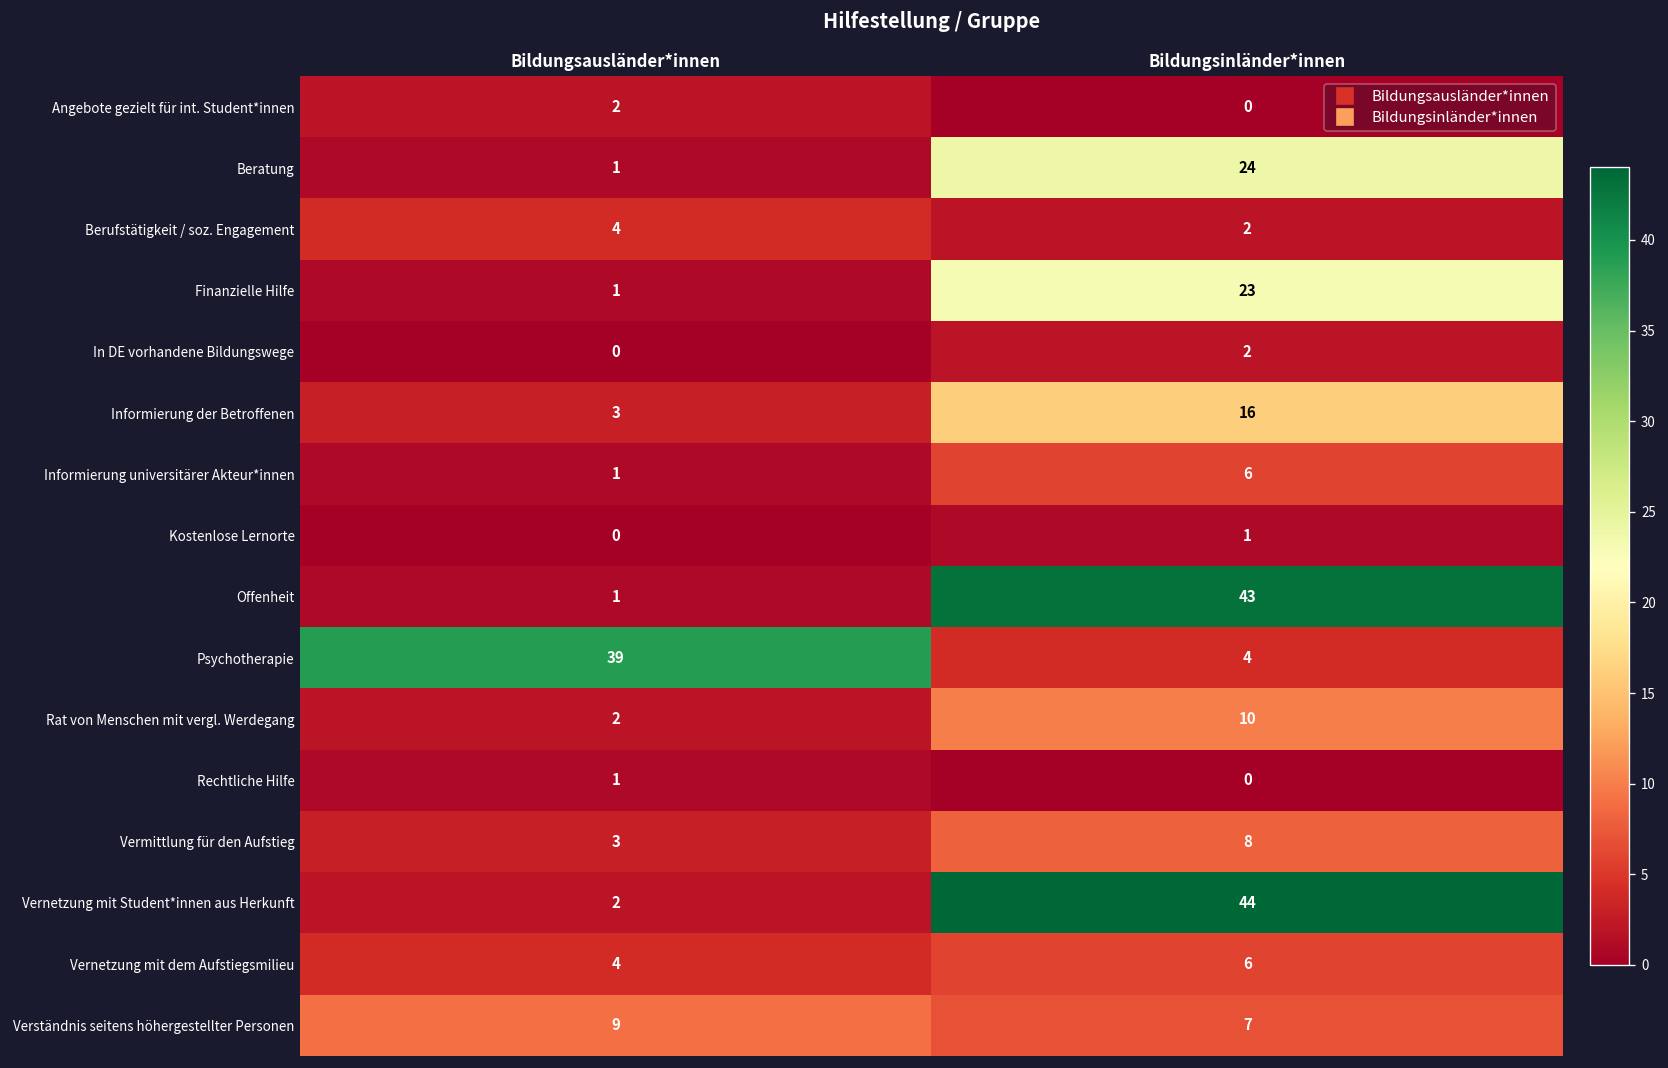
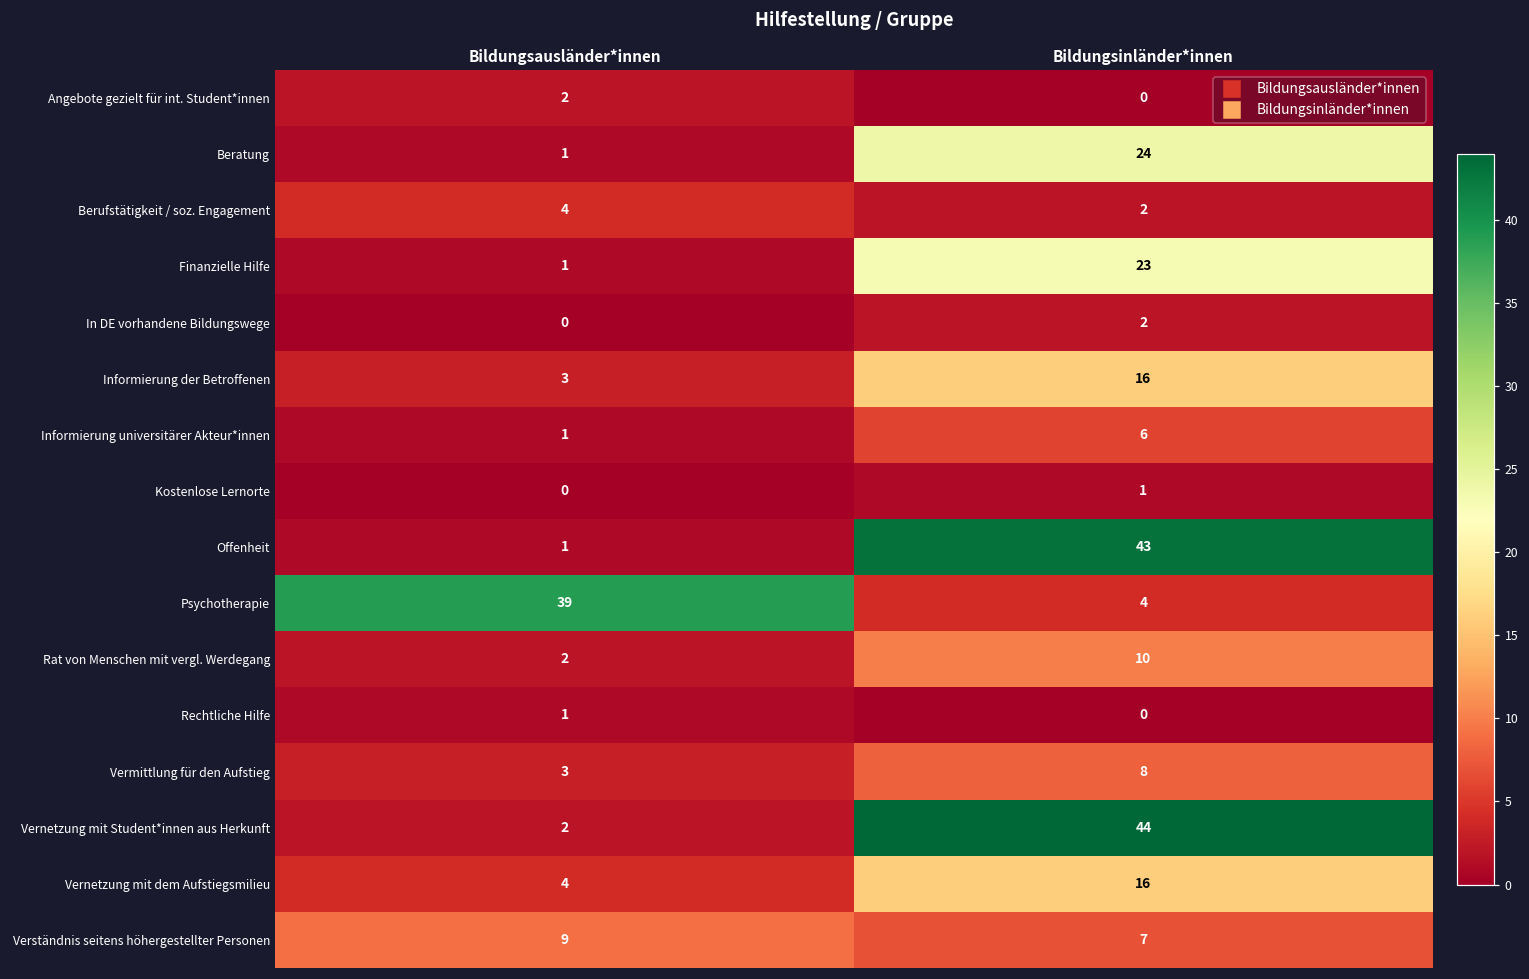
Vernetzung mit dem Aufstiegsmilieu, Bildungsinländer*innen: 6 -> 16
